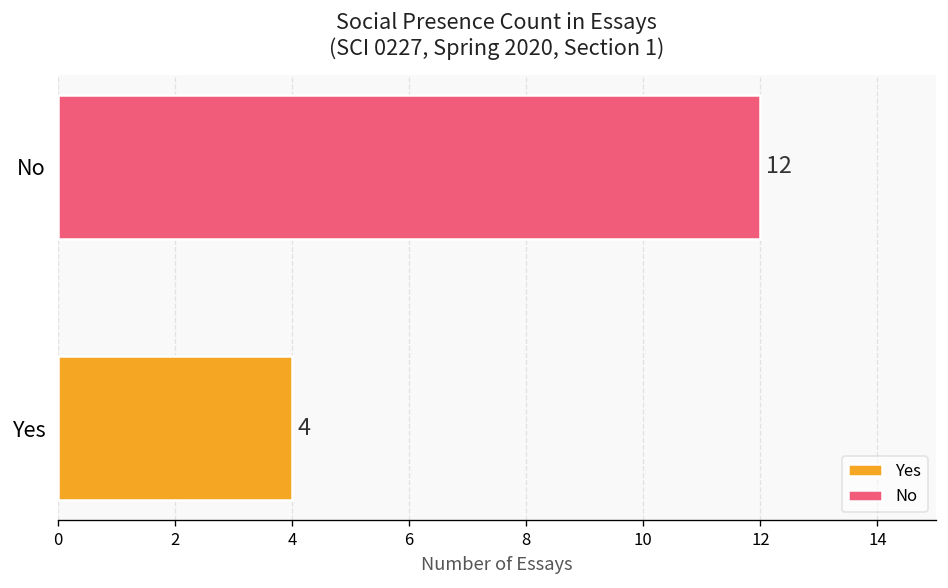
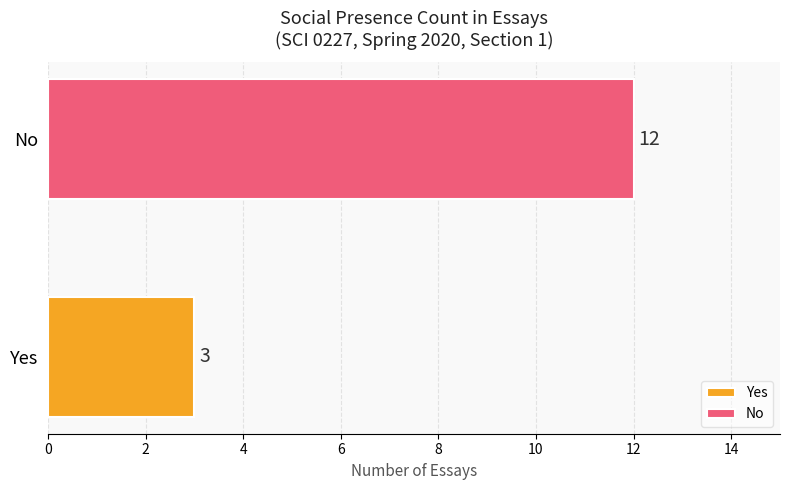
Yes: 4 -> 3
